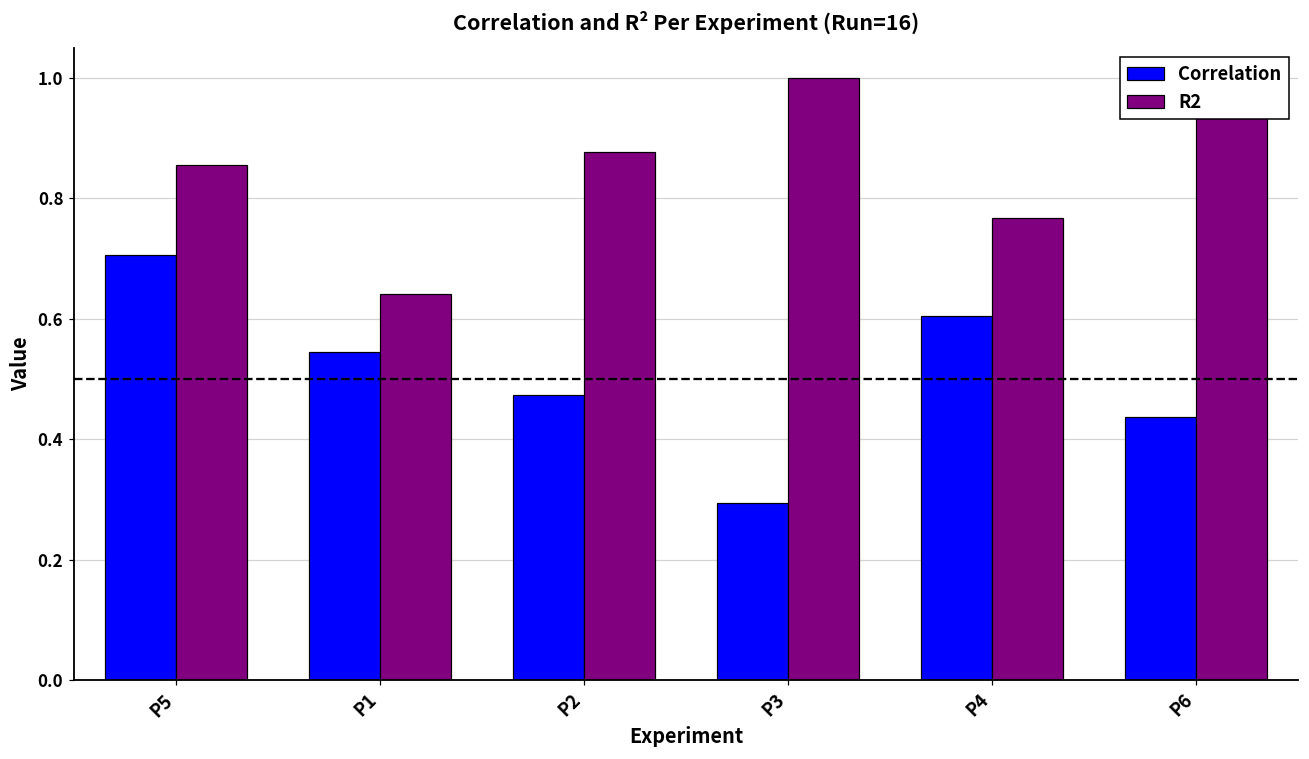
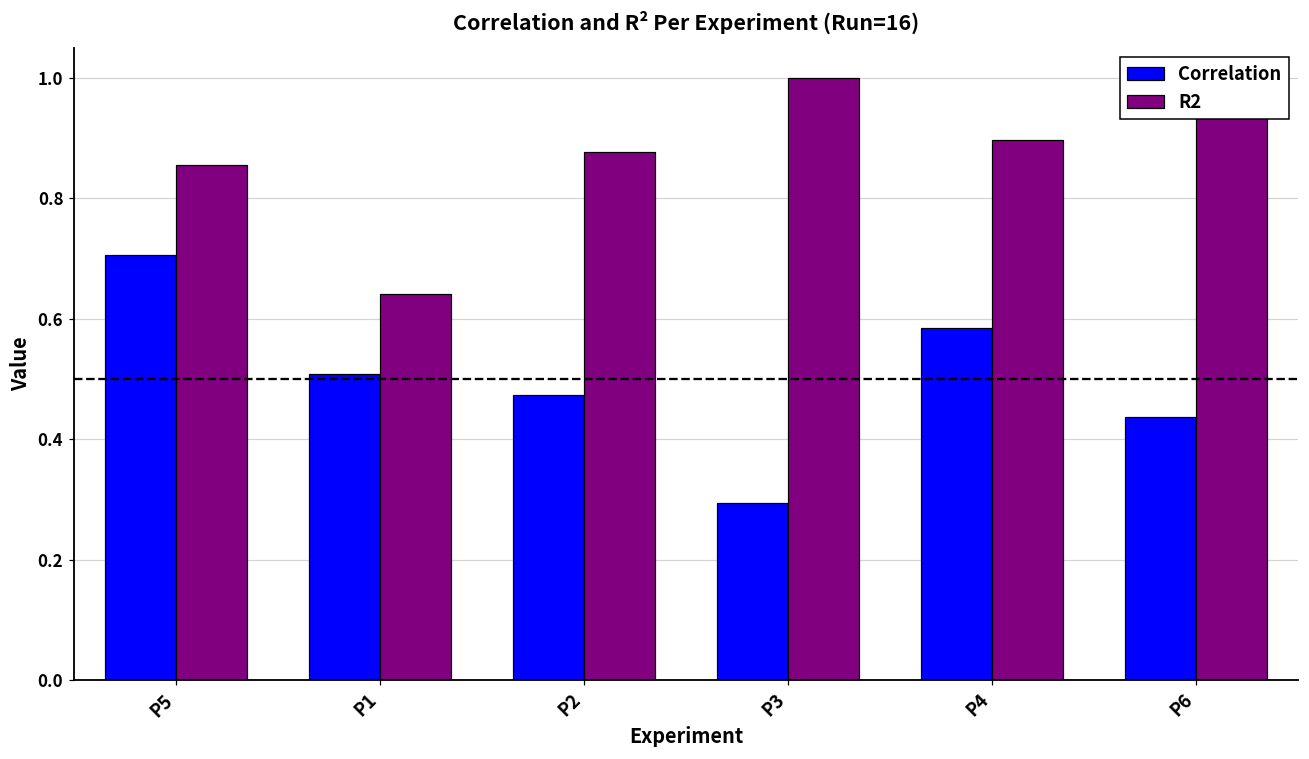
Correlation, P1: 0.55 -> 0.51
Correlation, P4: 0.61 -> 0.59
R2, P4: 0.77 -> 0.90
